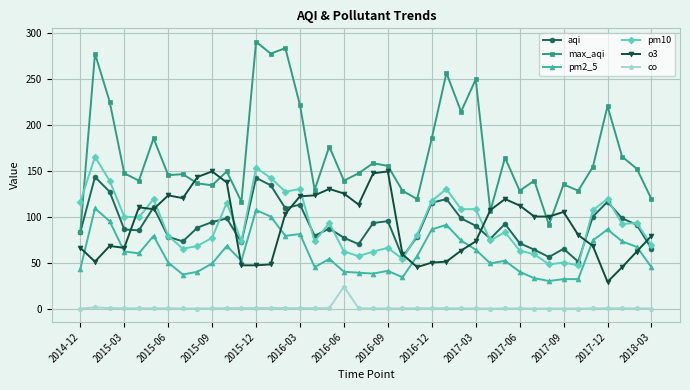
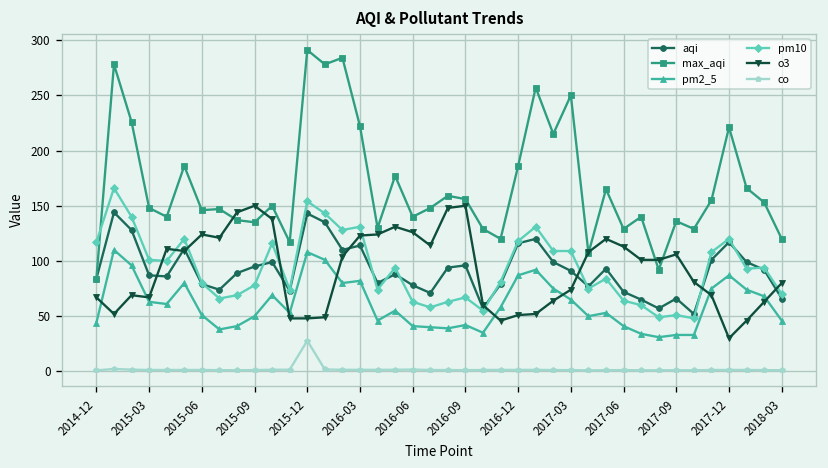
co, 2015-12: 0 -> 30
co, 2016-06: 20 -> 0
